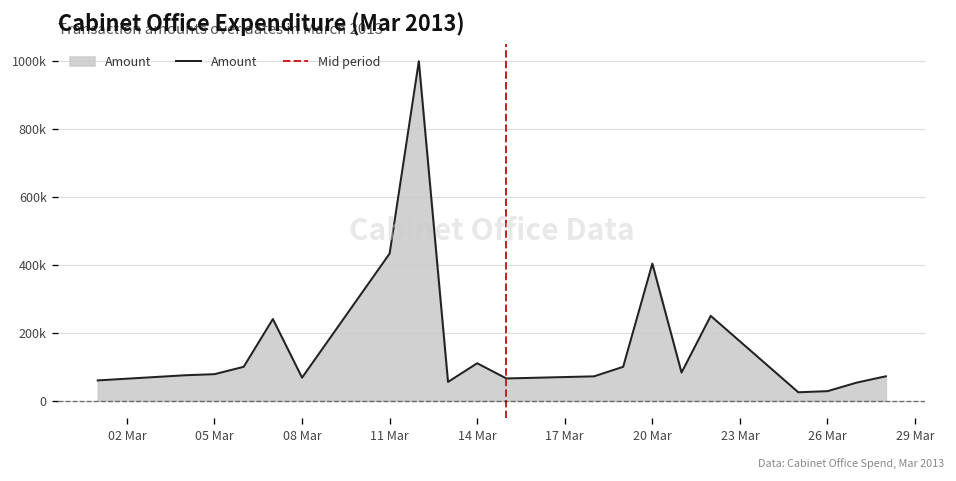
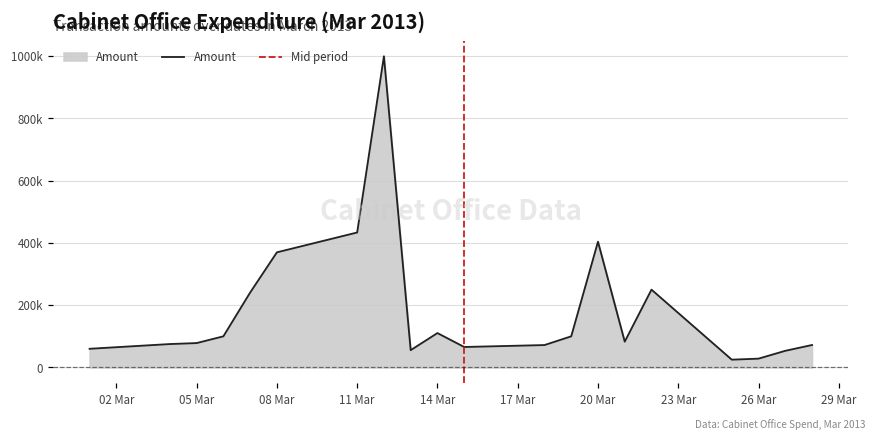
08 Mar: 70000 -> 370000
